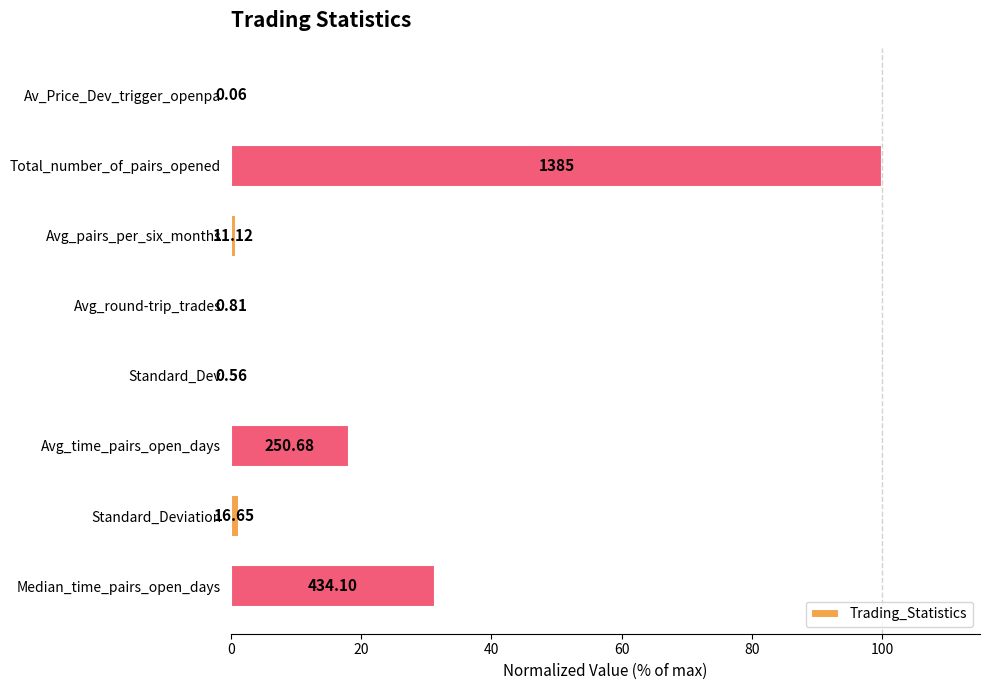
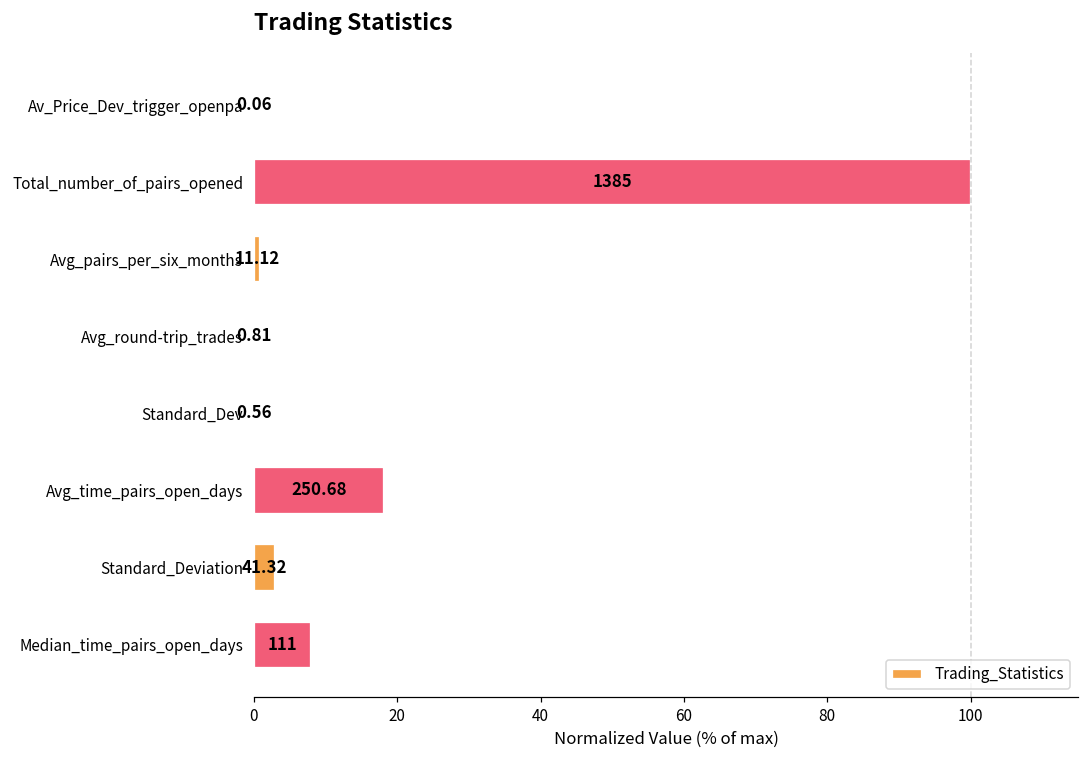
Standard_Deviation: 16.65 -> 41.32
Median_time_pairs_open_days: 434.10 -> 111
